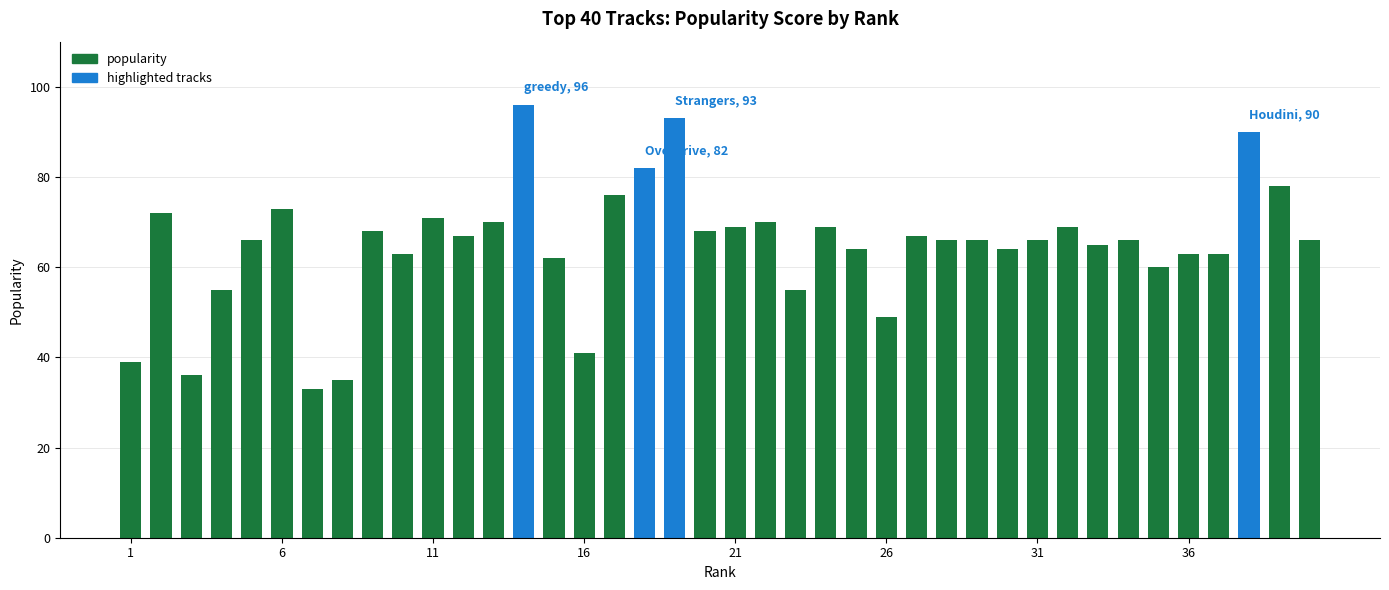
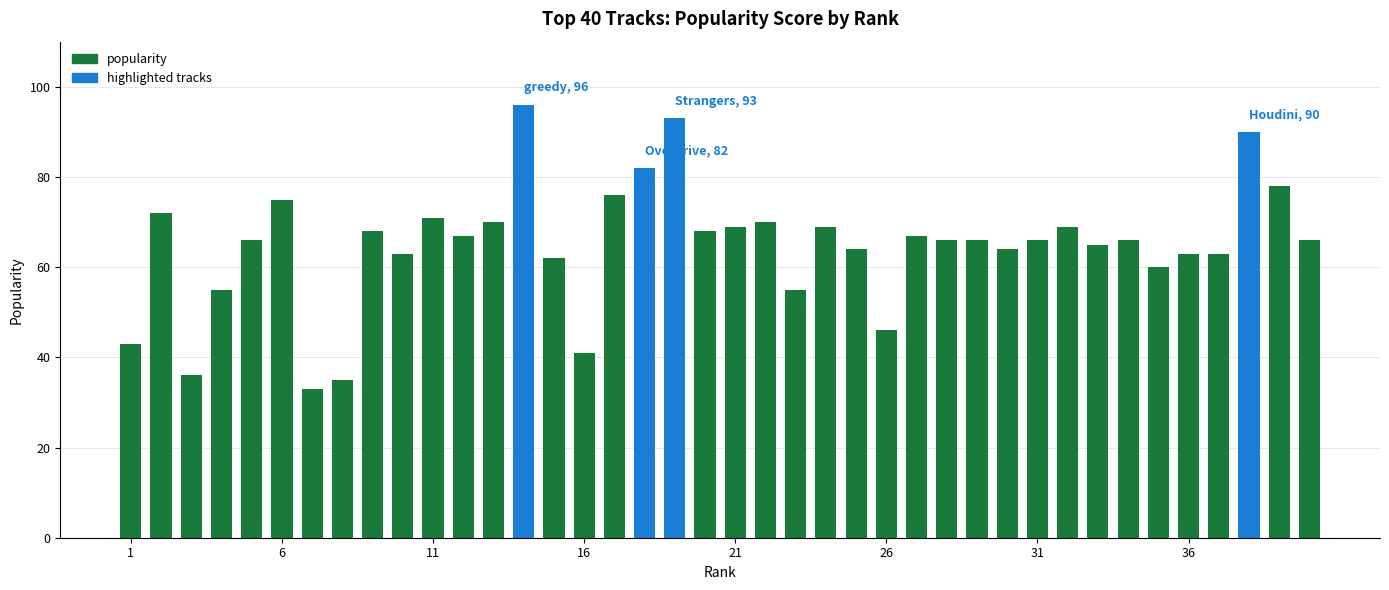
1: 39 -> 43
6: 73 -> 75
26: 49 -> 46
